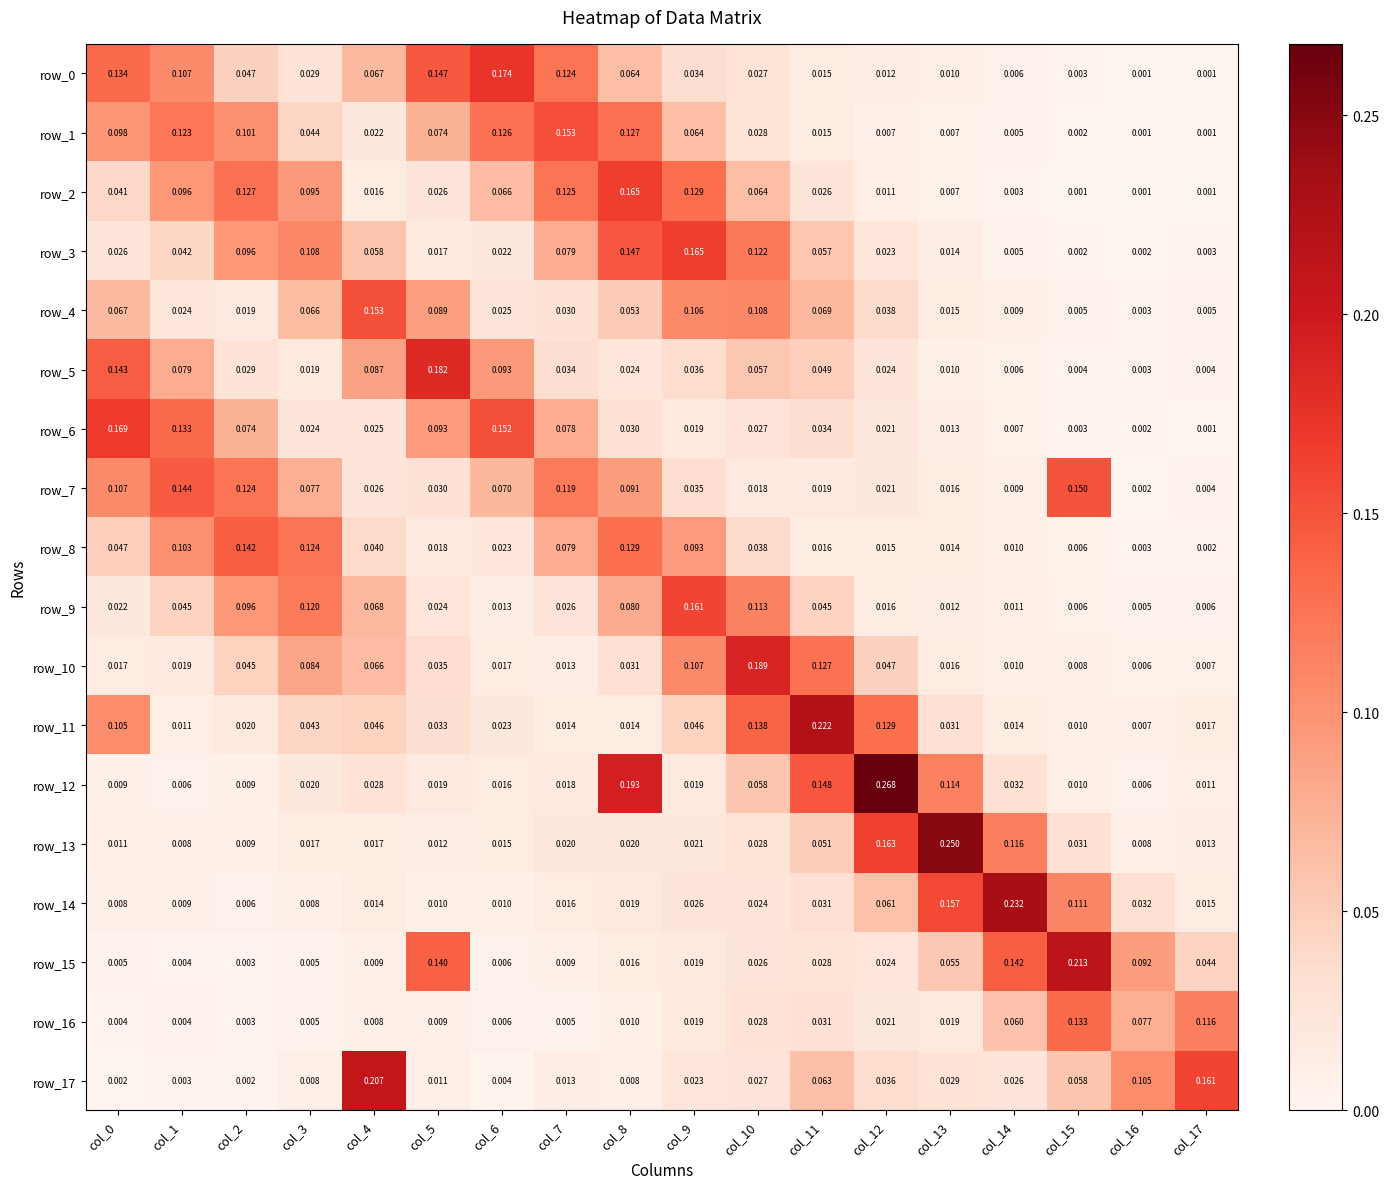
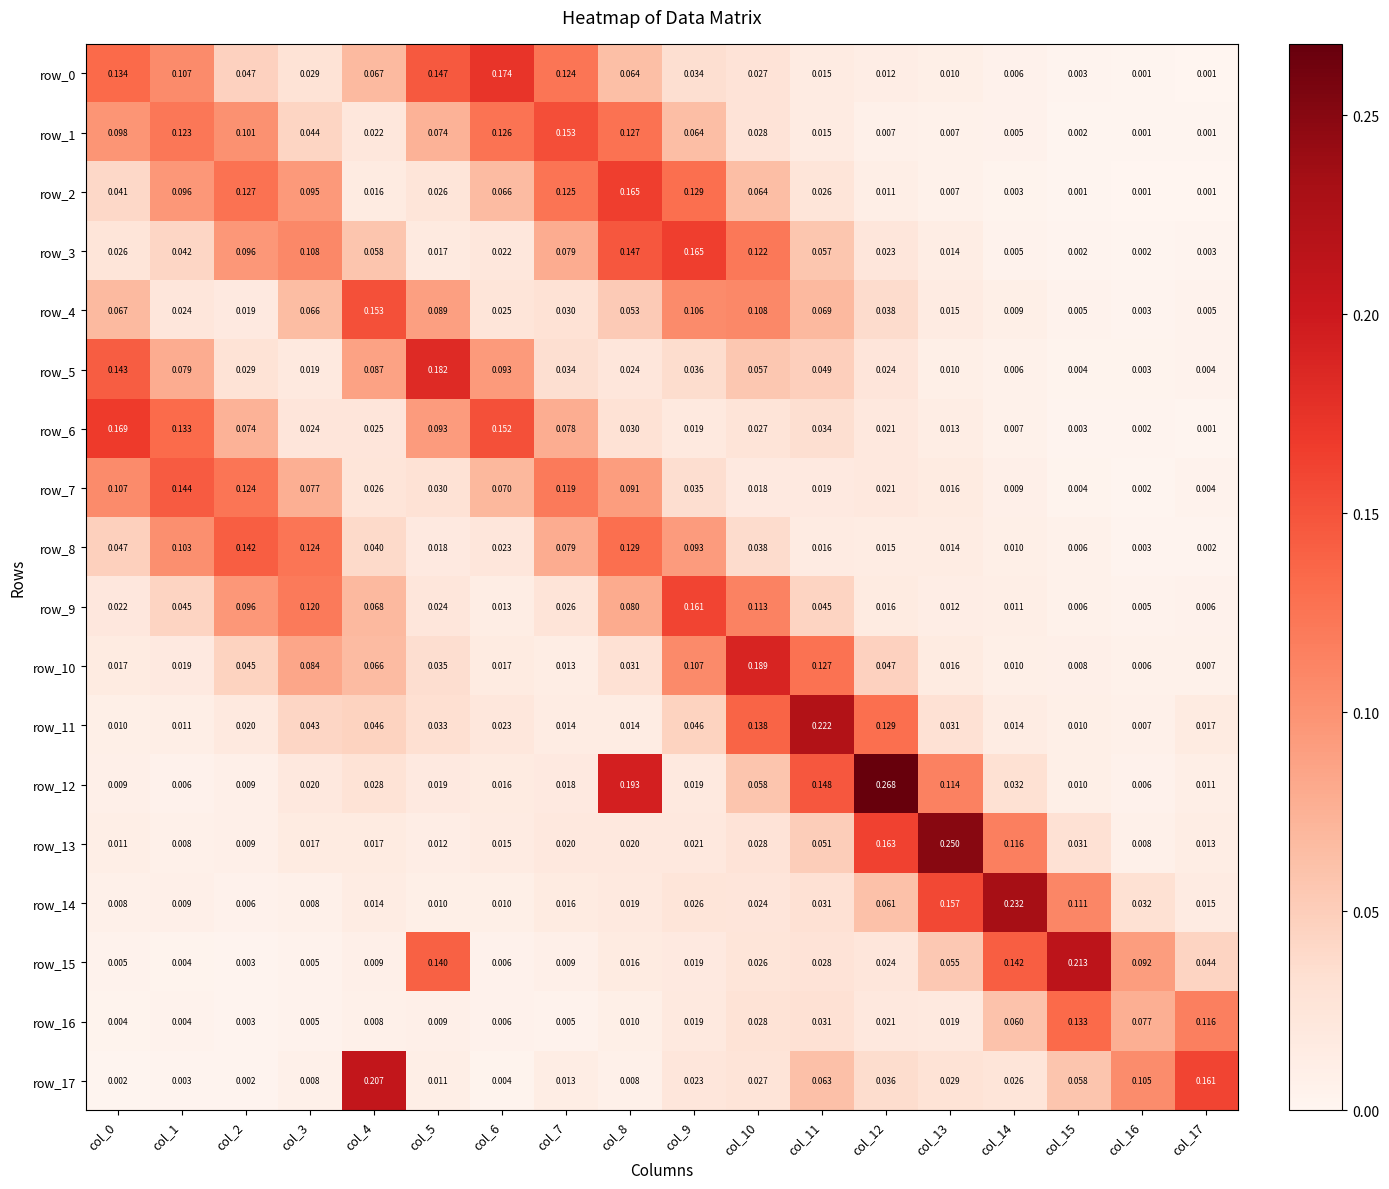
row_7, col_15: 0.150 -> 0.004
row_11, col_0: 0.105 -> 0.010
